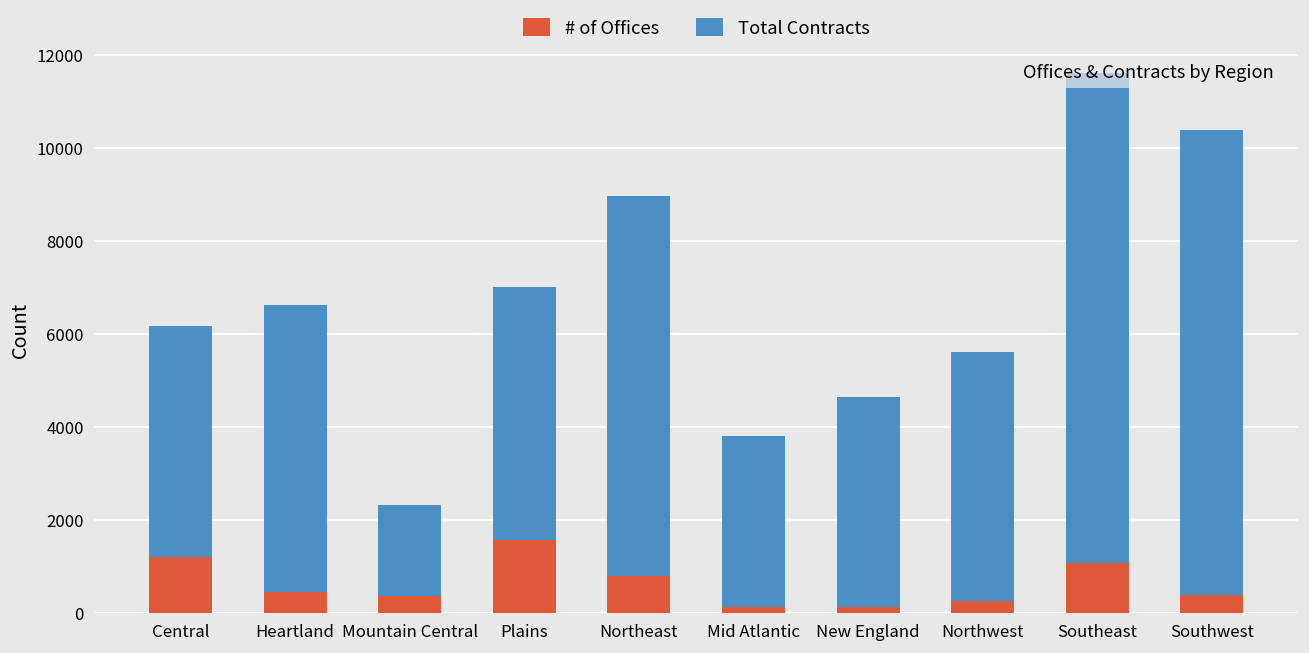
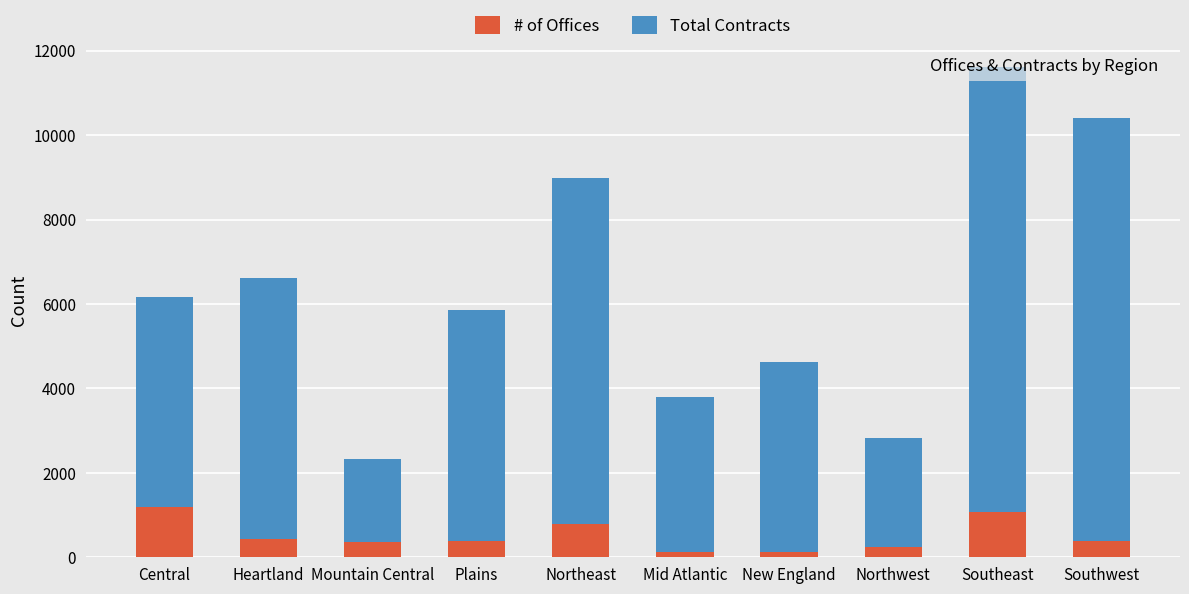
# of Offices, Plains: 1600 -> 400
Total Contracts, Northwest: 5400 -> 2600
